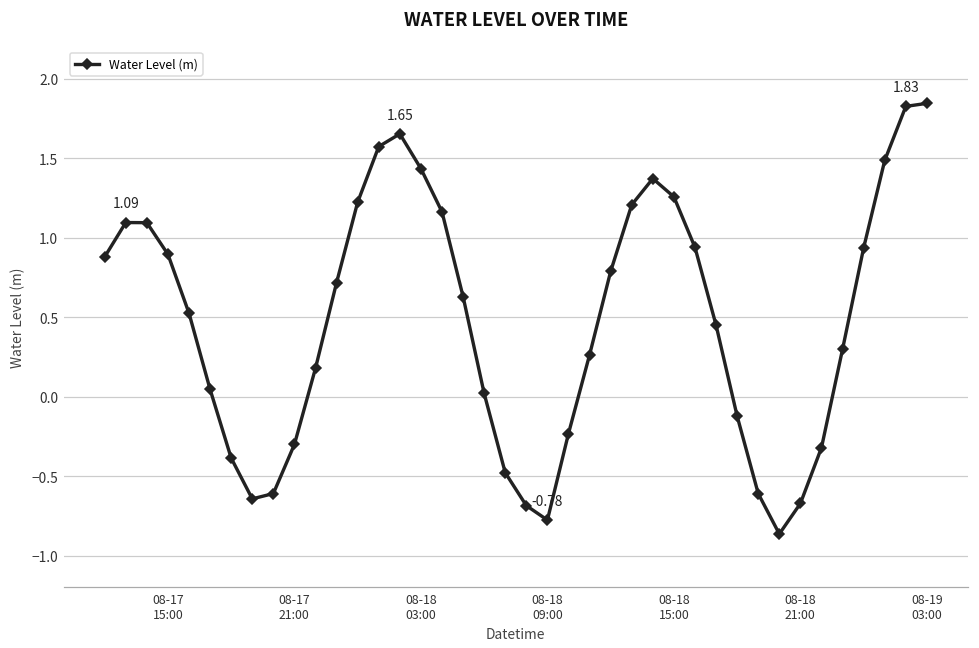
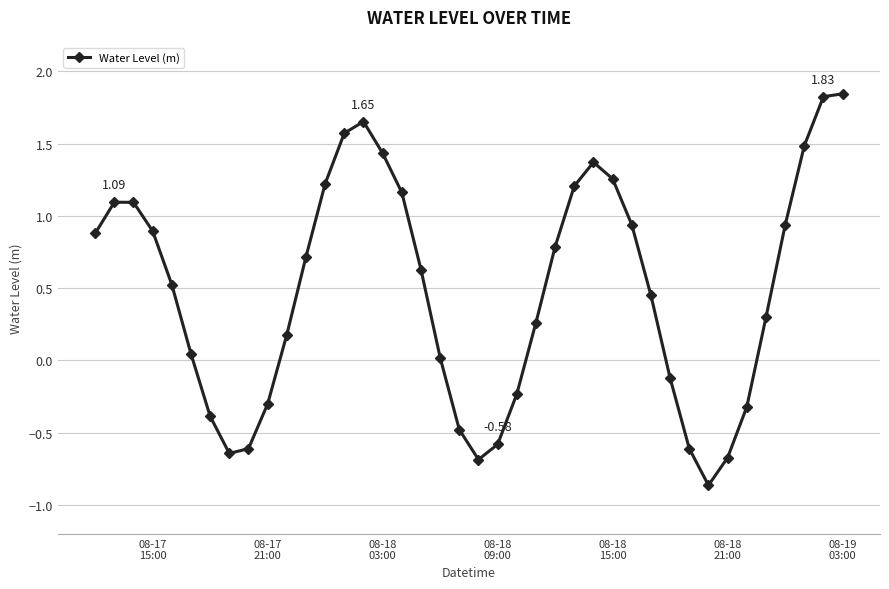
08-18 09:00: -0.78 -> -0.58
